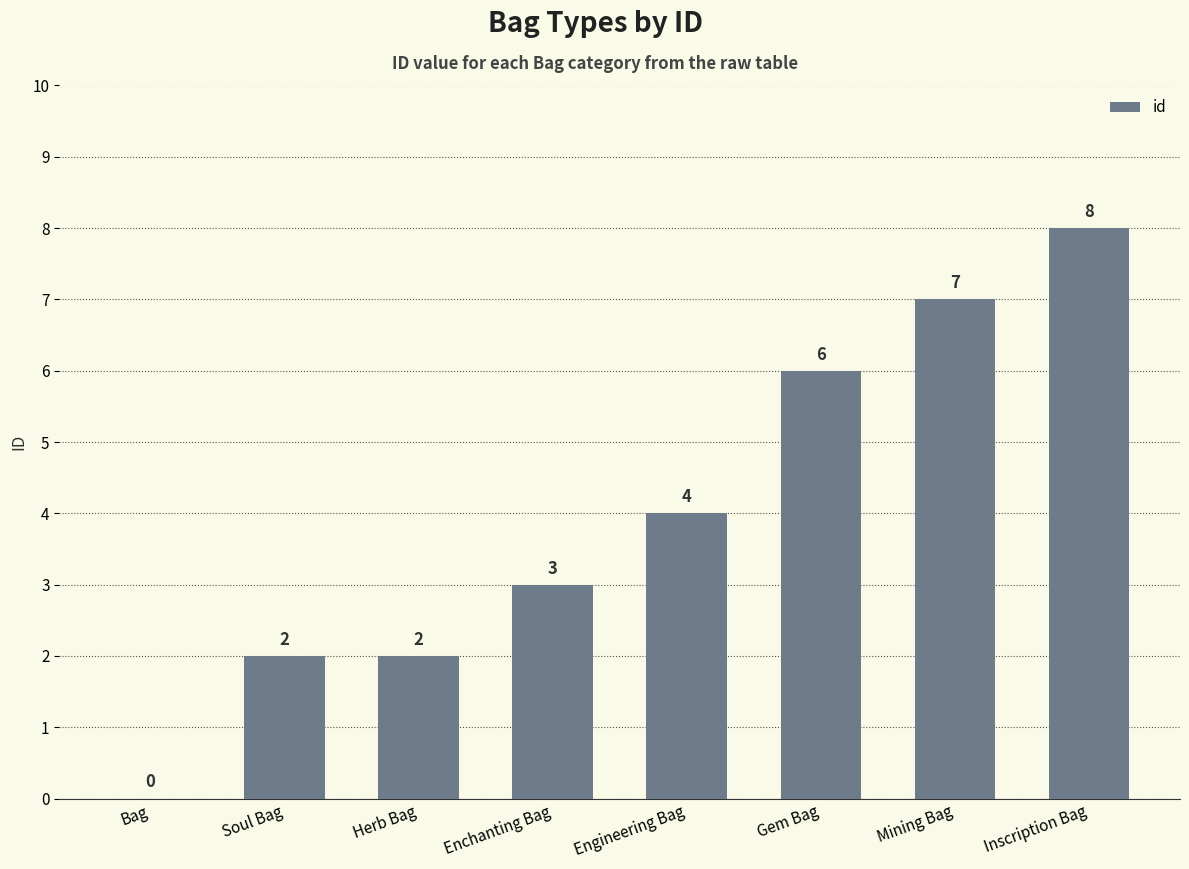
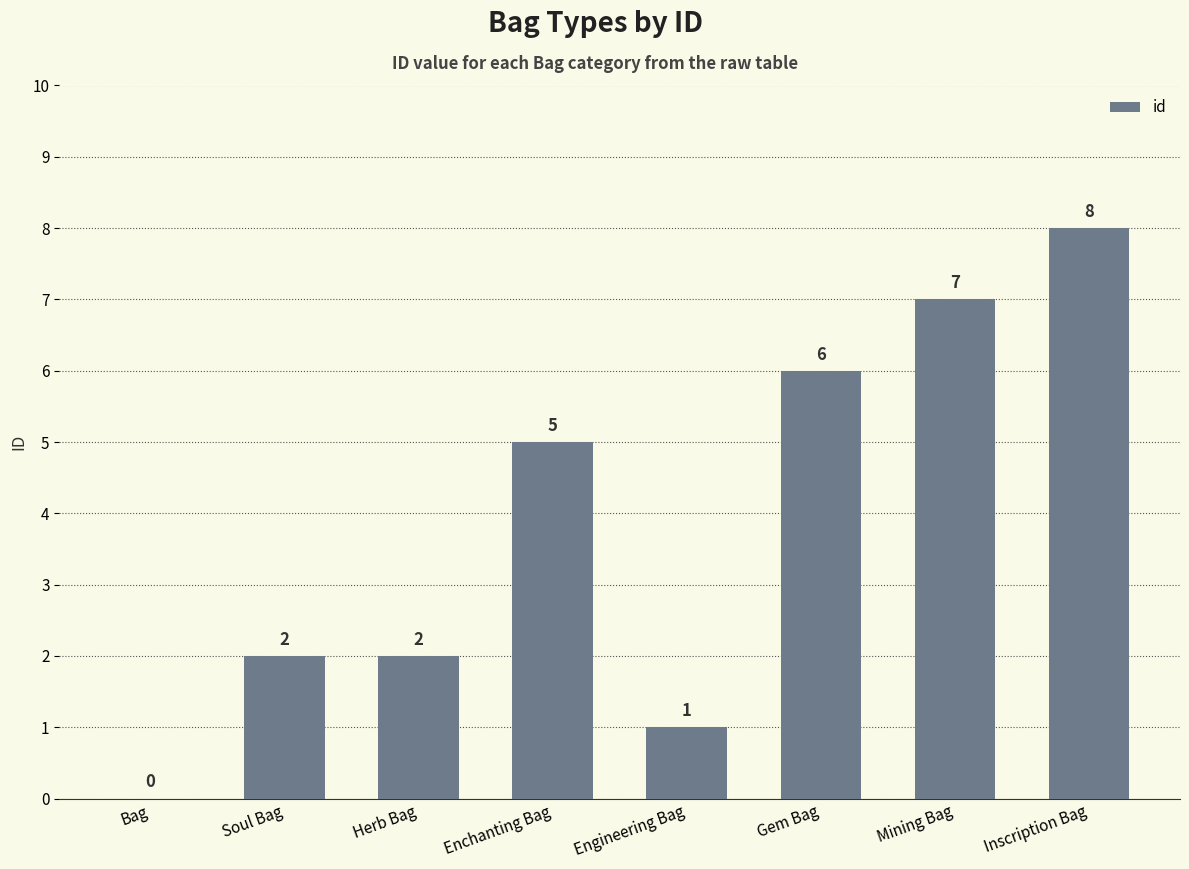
Enchanting Bag: 3 -> 5
Engineering Bag: 4 -> 1
